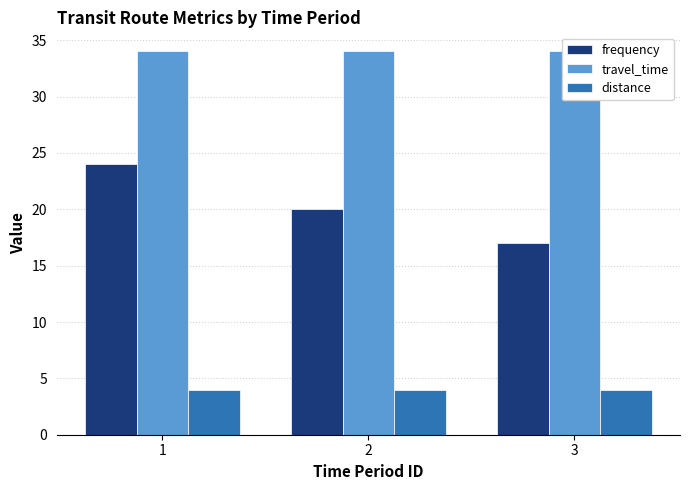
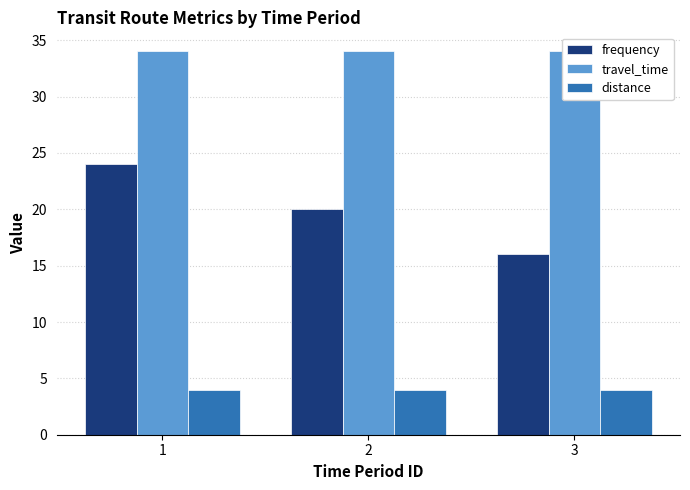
frequency, 3: 17 -> 16
